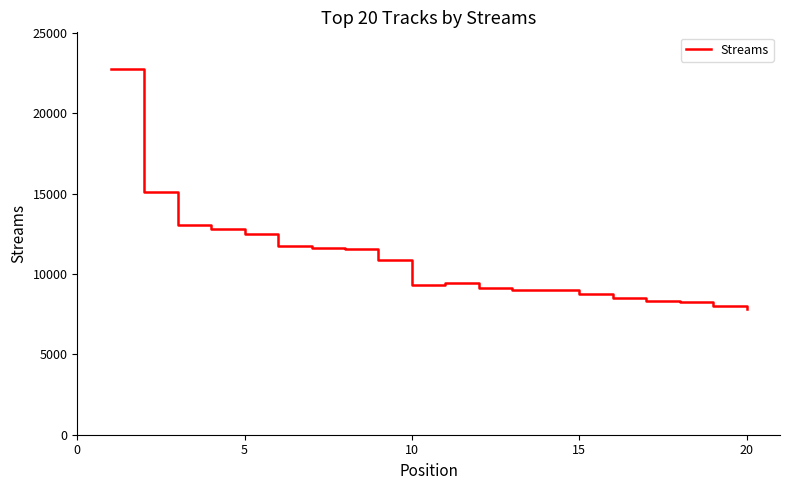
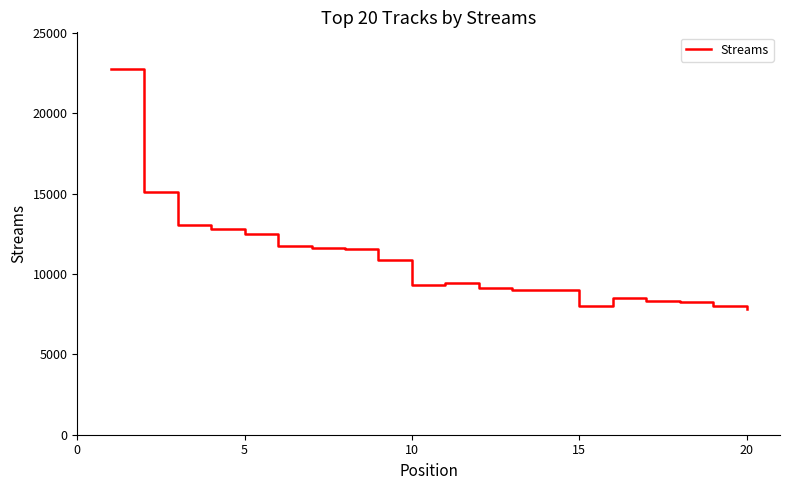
15: 8800 -> 8000
